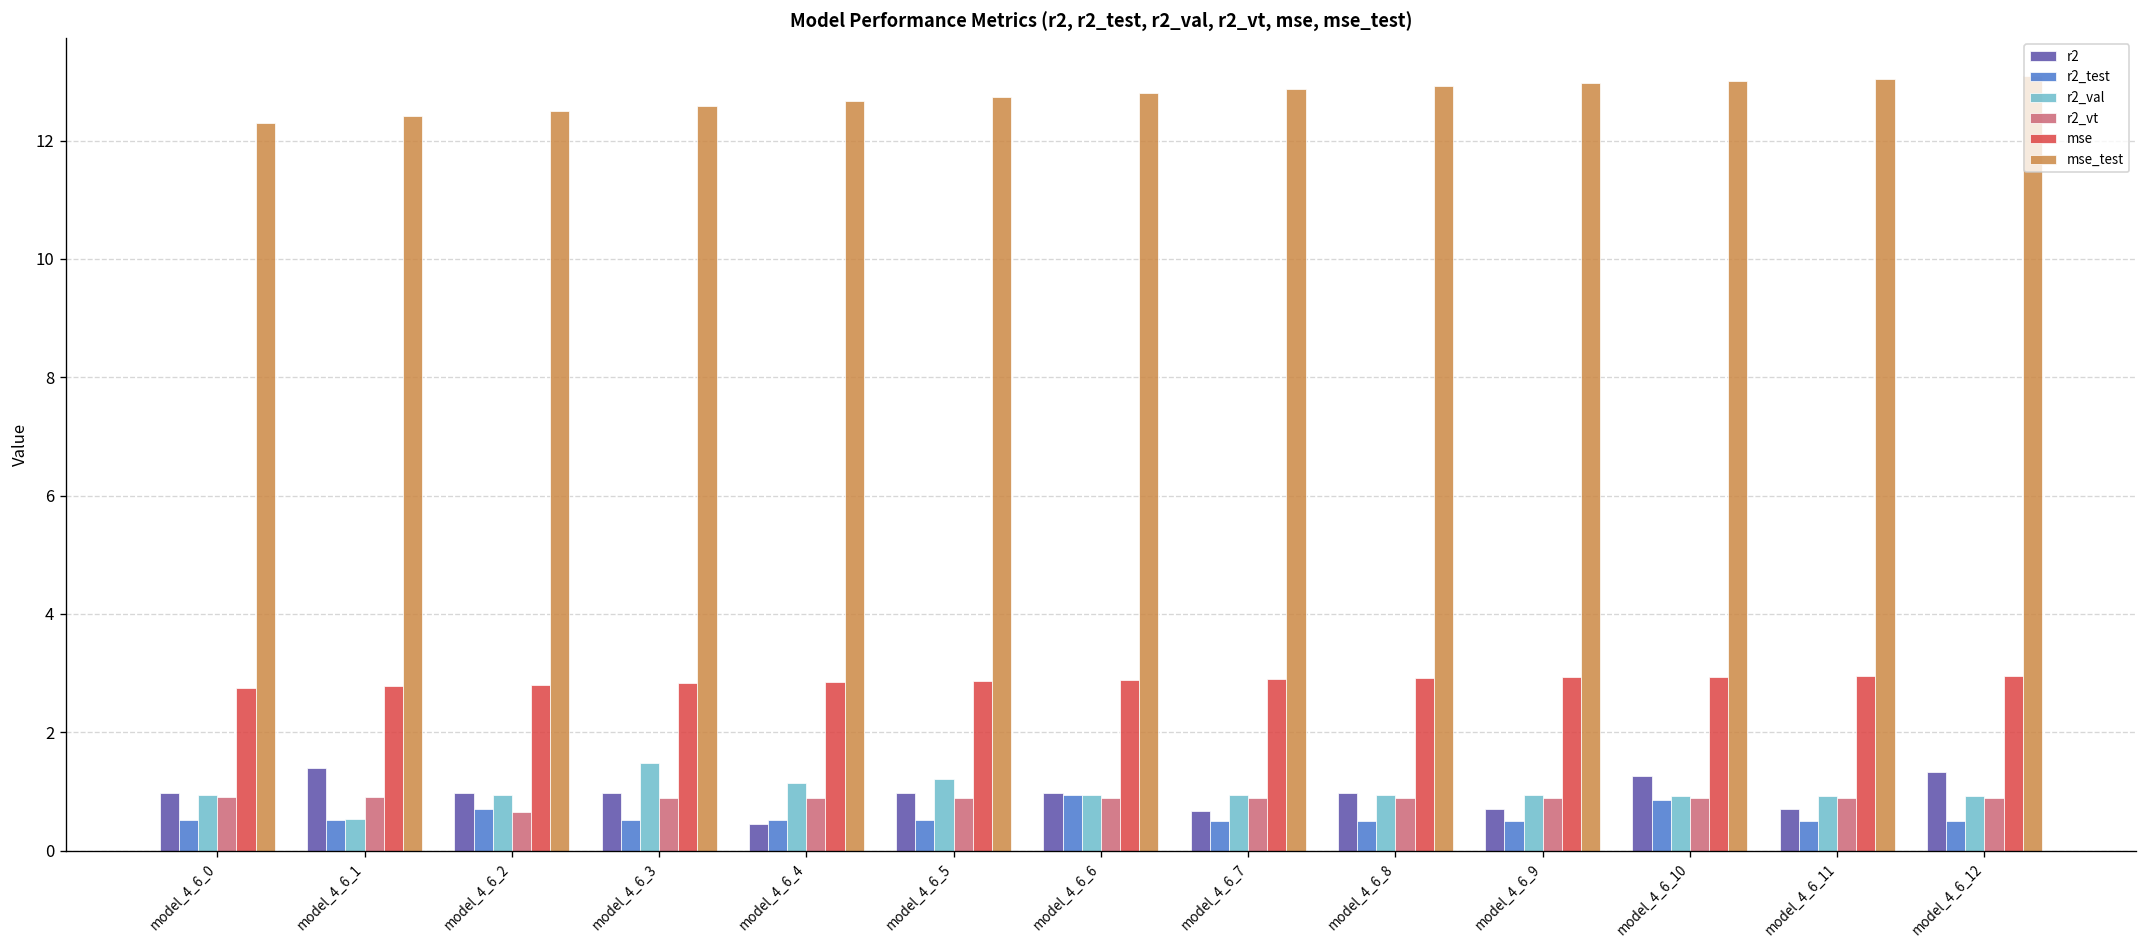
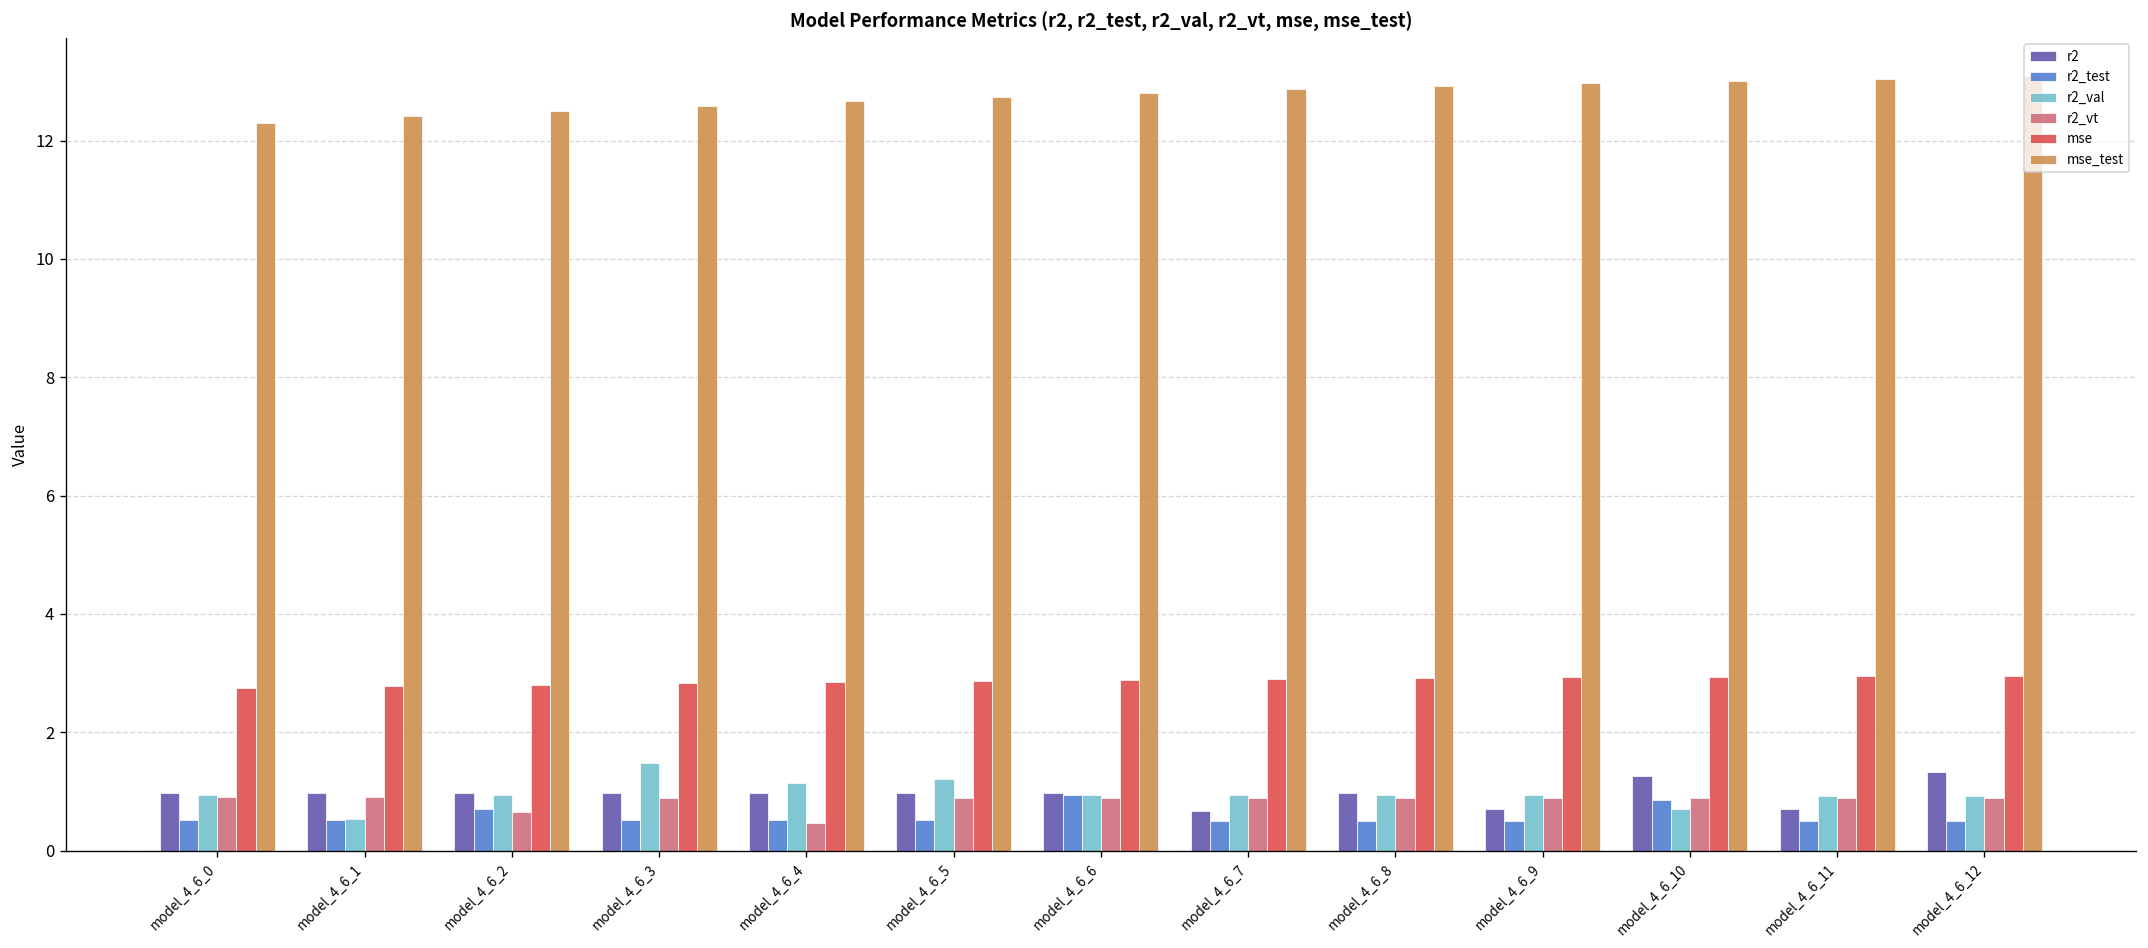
r2, model_4_6_1: 1.4 -> 1.0
r2, model_4_6_4: 0.4 -> 1.0
r2_vt, model_4_6_4: 0.9 -> 0.5
r2_val, model_4_6_10: 0.9 -> 0.7
